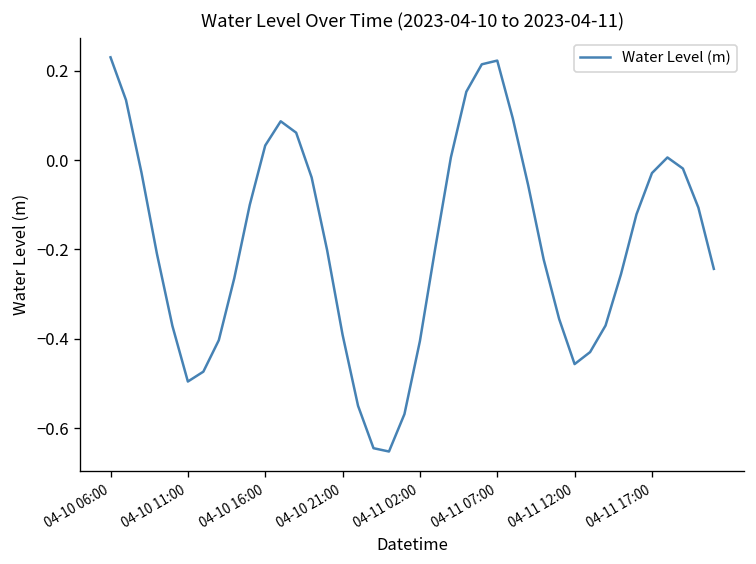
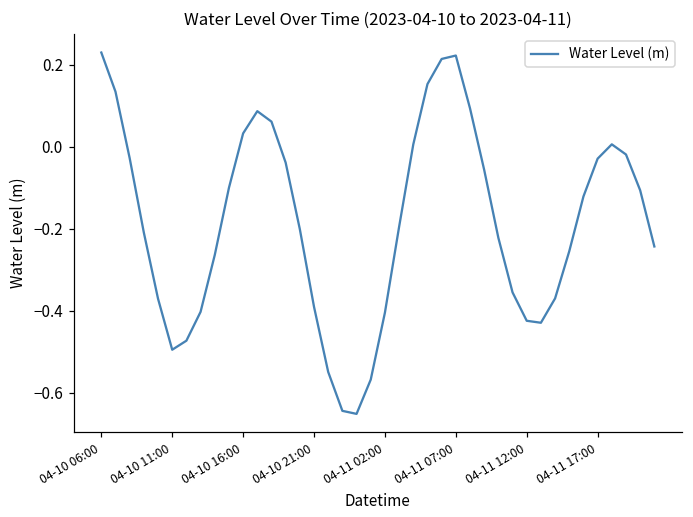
04-11 12:00: -0.46 -> -0.42
